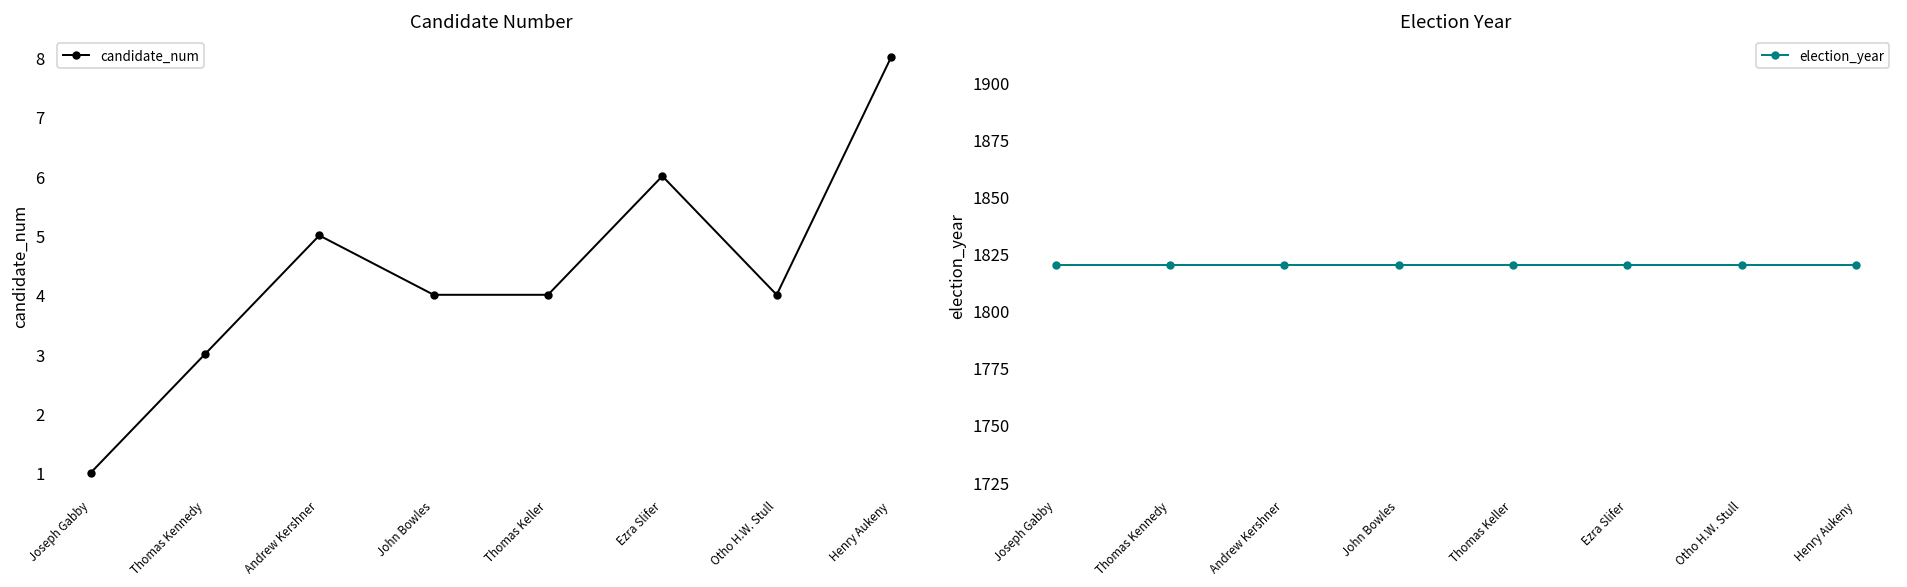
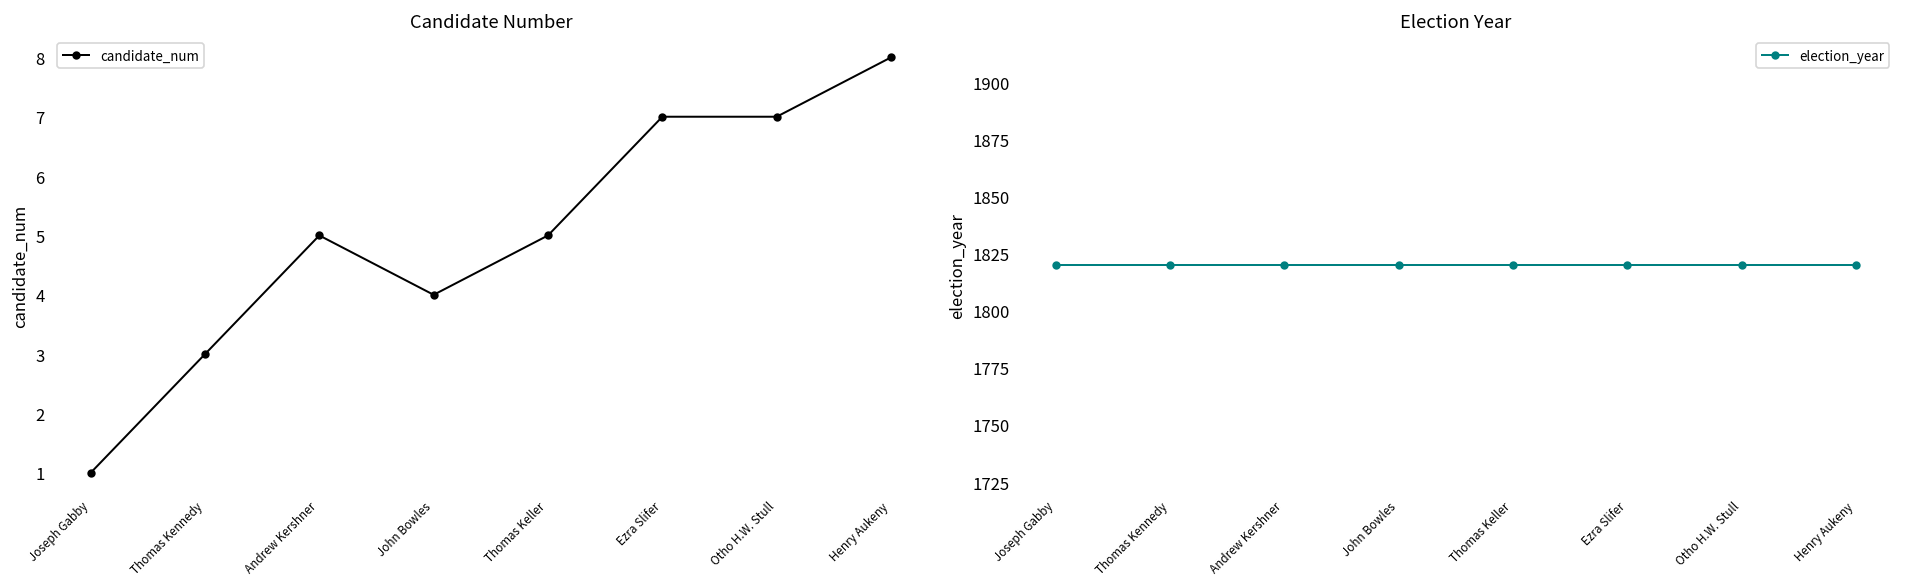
Candidate Number, Thomas Keller: 4 -> 5
Candidate Number, Ezra Slifer: 6 -> 7
Candidate Number, Otho H.W. Stull: 4 -> 7
